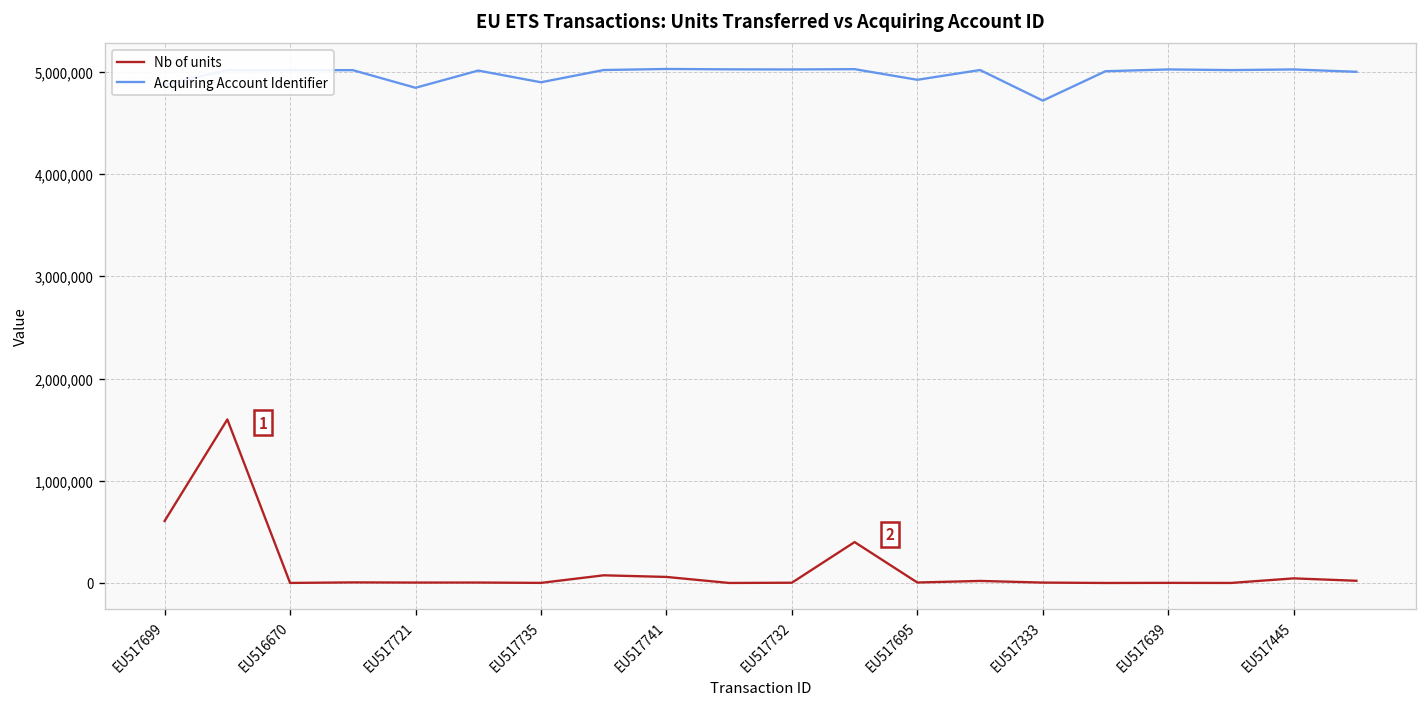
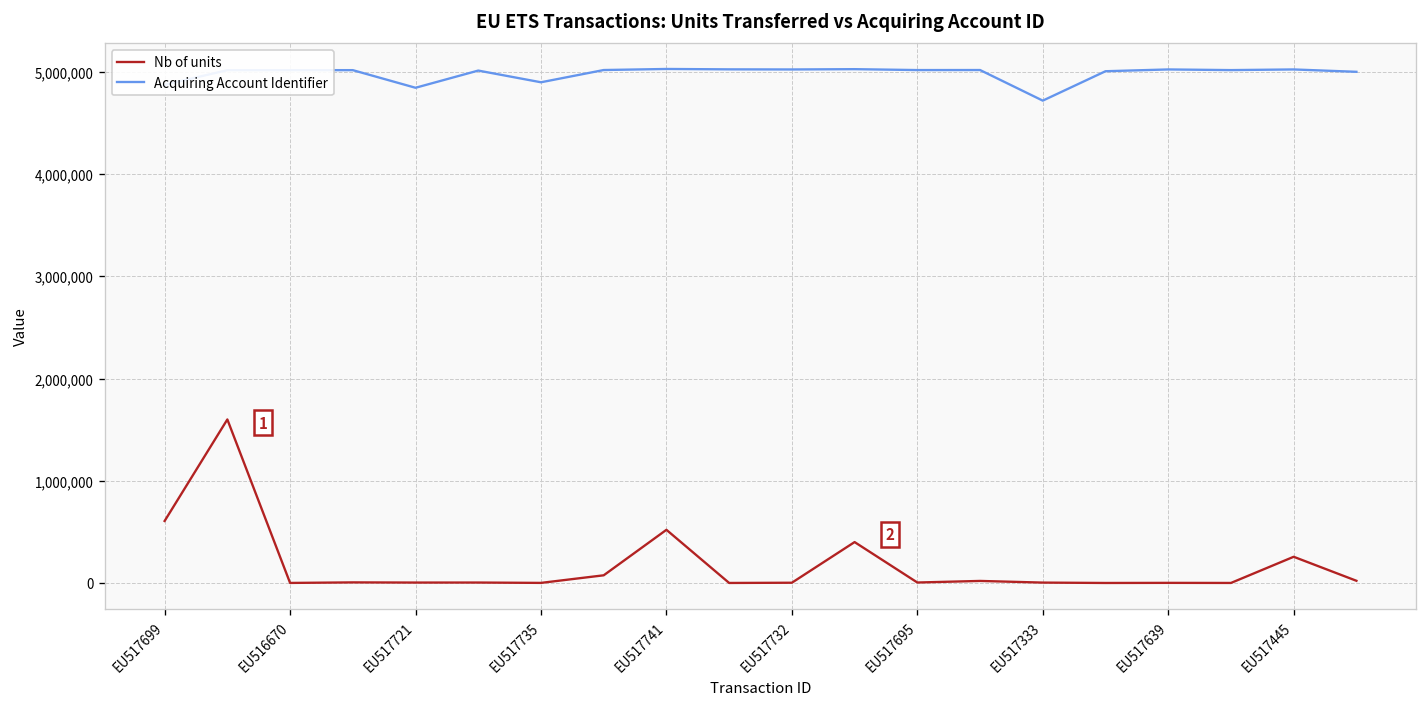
Nb of units, EU517741: 100,000 -> 500,000
Acquiring Account Identifier, EU517695: 4,900,000 -> 5,000,000
Nb of units, EU517445: 0 -> 300,000
